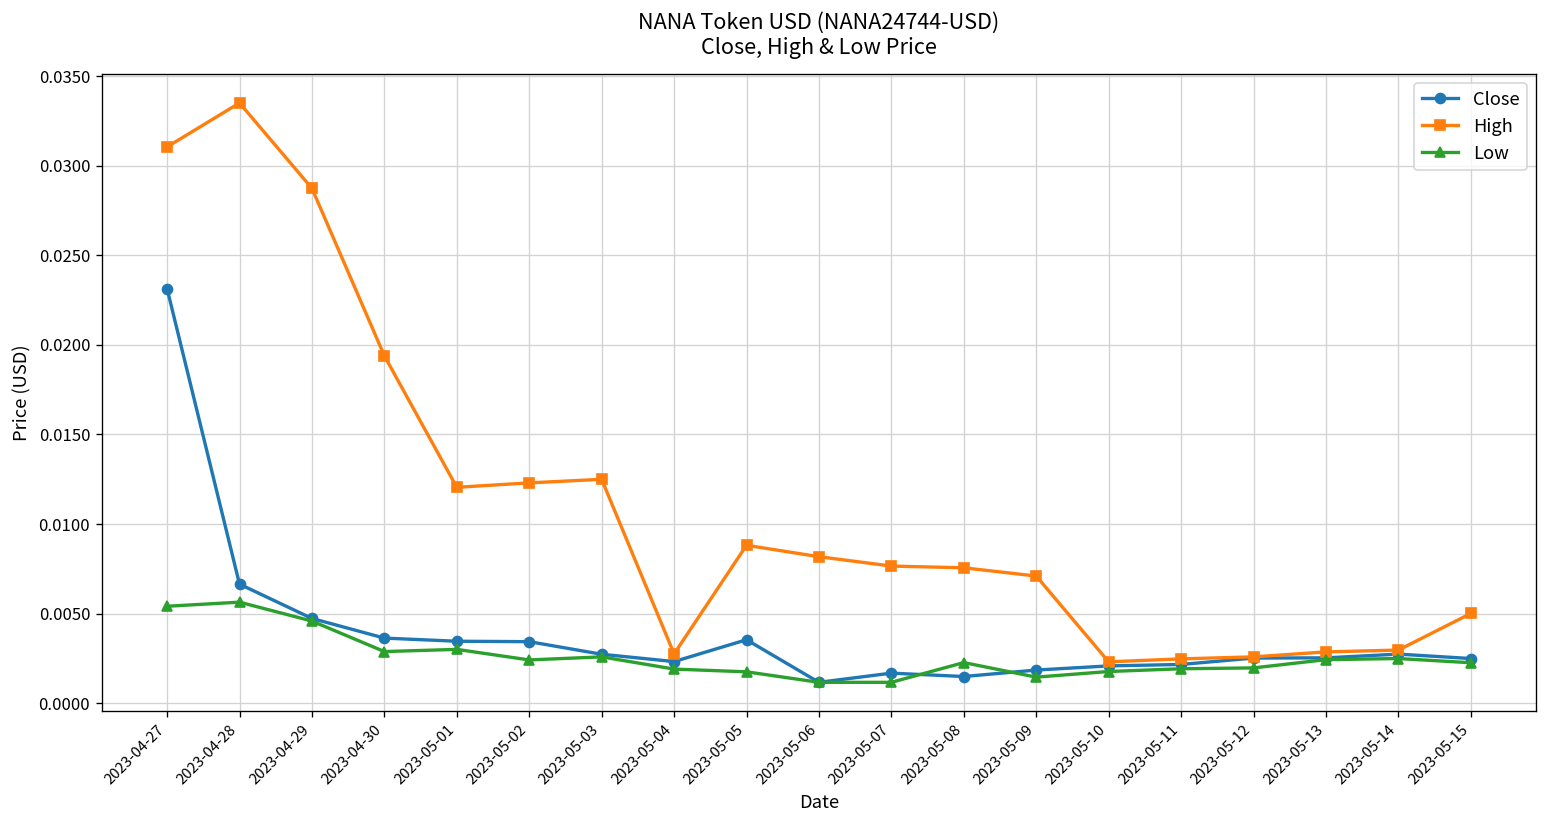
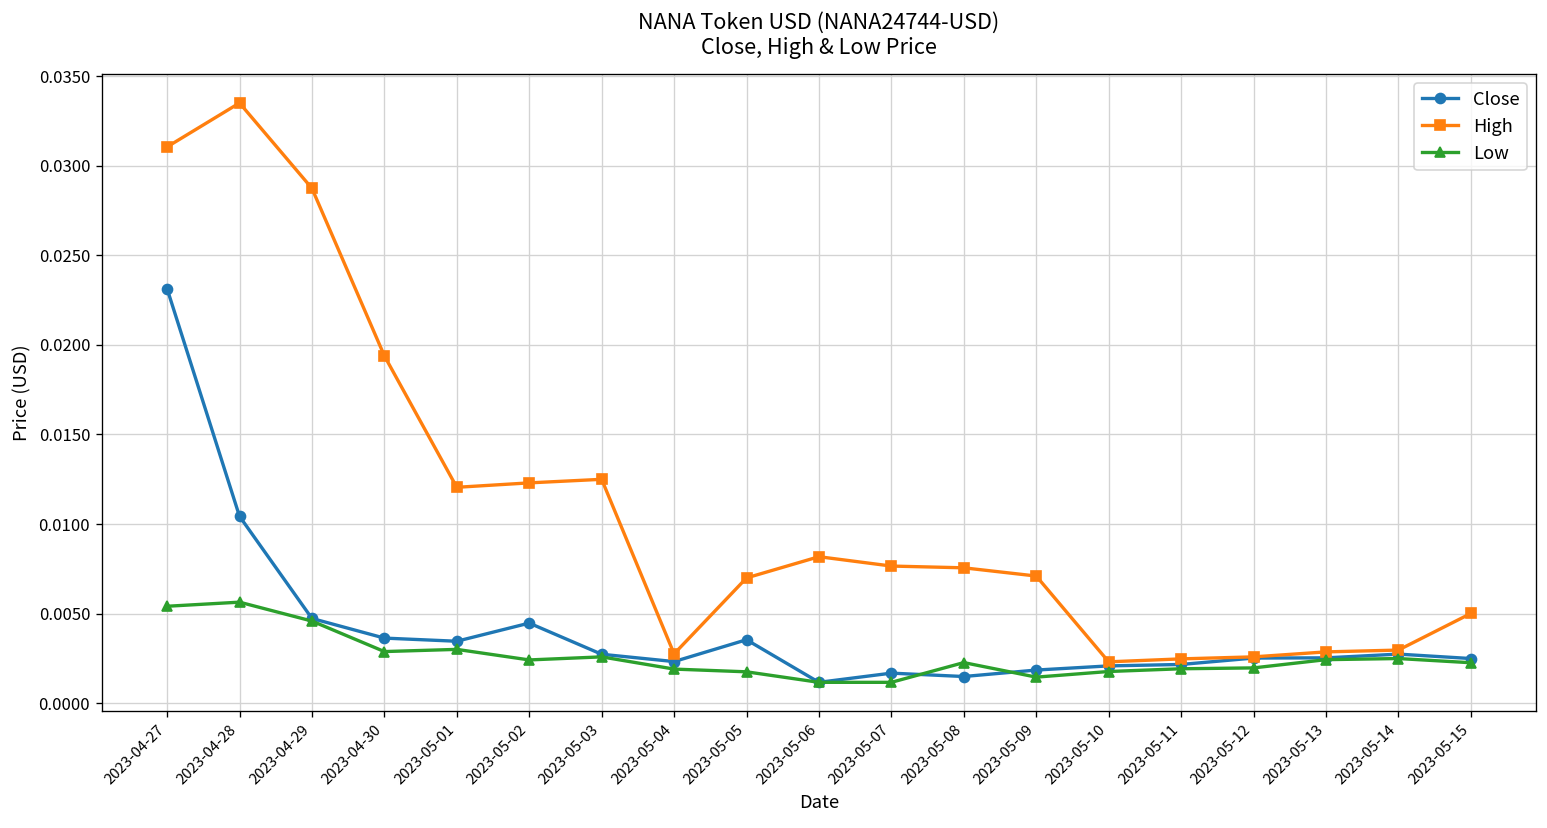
Close, 2023-04-28: 0.0066 -> 0.0104
Close, 2023-05-02: 0.0034 -> 0.0045
High, 2023-05-05: 0.0088 -> 0.0070
